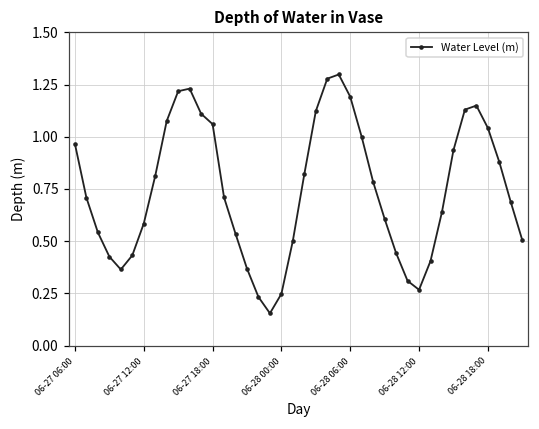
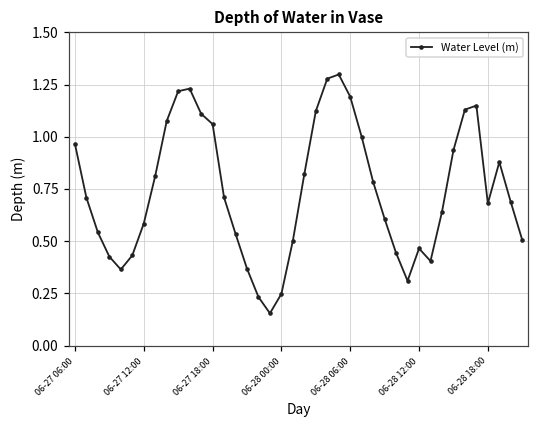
06-28 12:00: 0.27 -> 0.47
06-28 18:00: 1.04 -> 0.68
